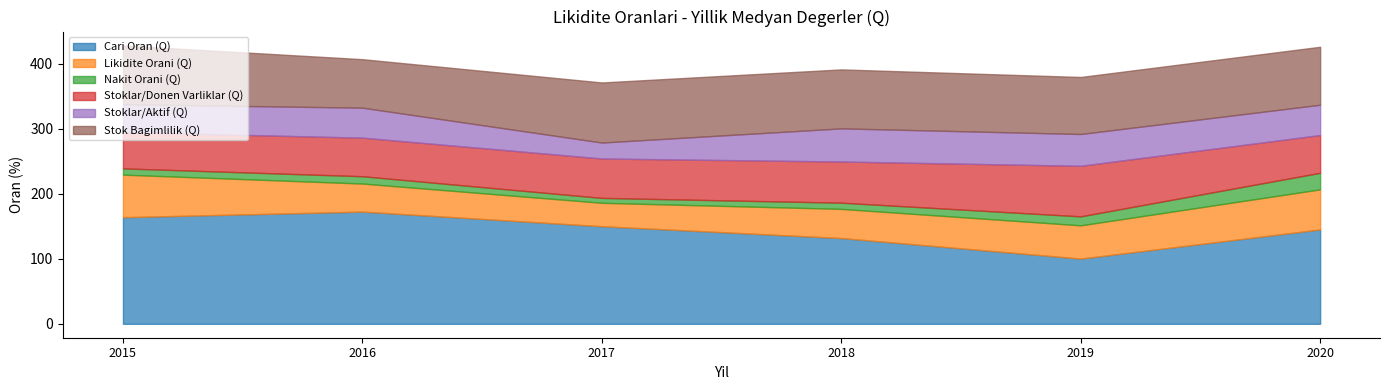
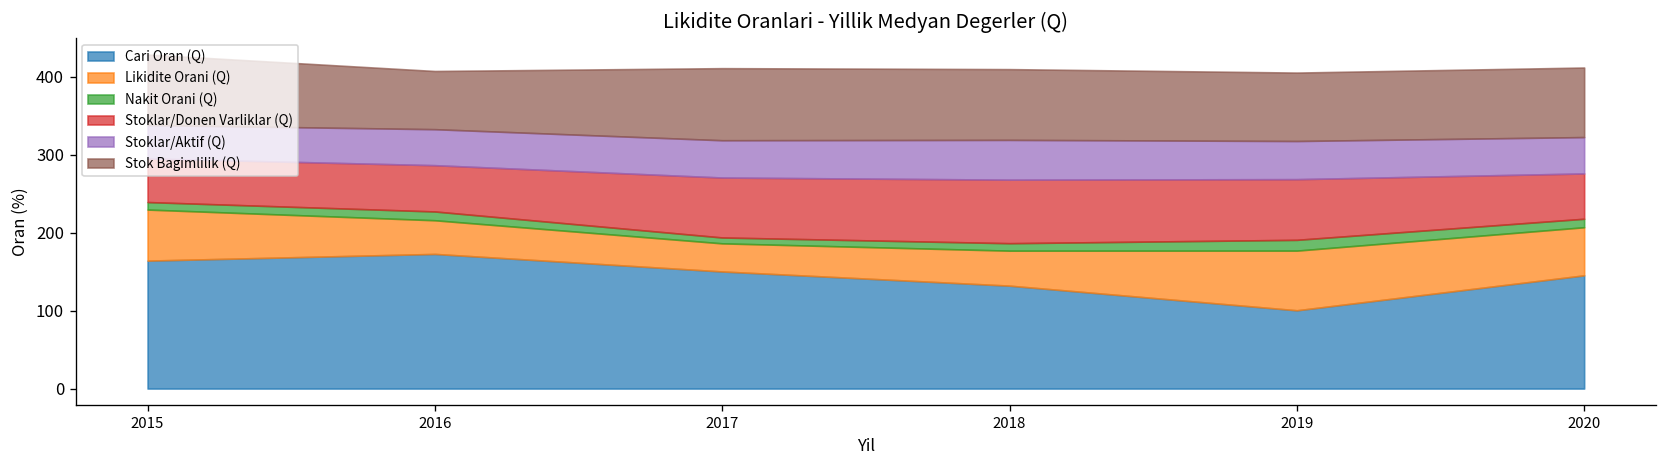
Stoklar/Donen Varliklar (Q), 2017: 60 -> 80
Stoklar/Aktif (Q), 2017: 20 -> 50
Stoklar/Donen Varliklar (Q), 2018: 60 -> 80
Likidite Orani (Q), 2019: 50 -> 80
Nakit Orani (Q), 2020: 30 -> 10
